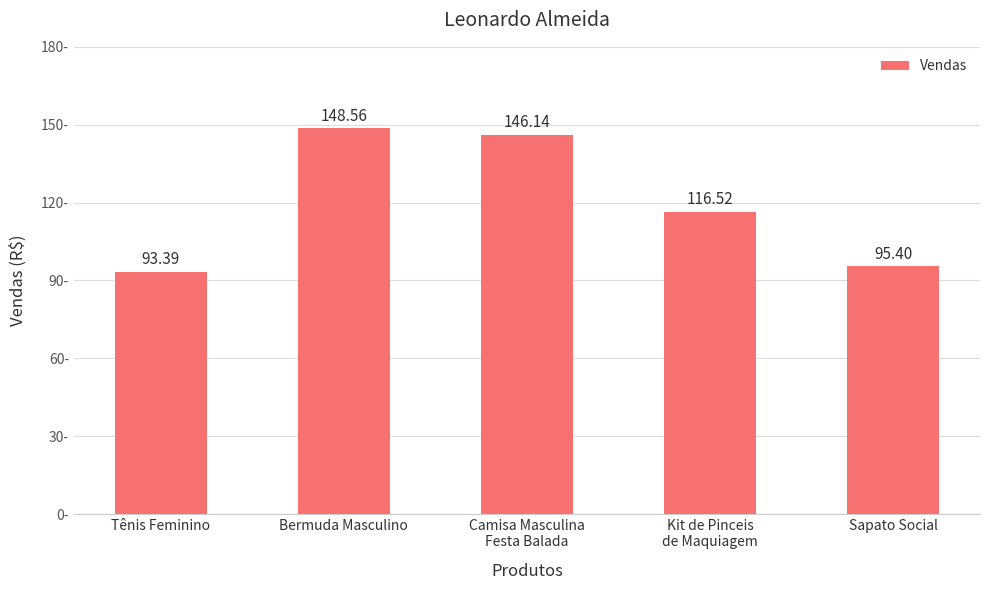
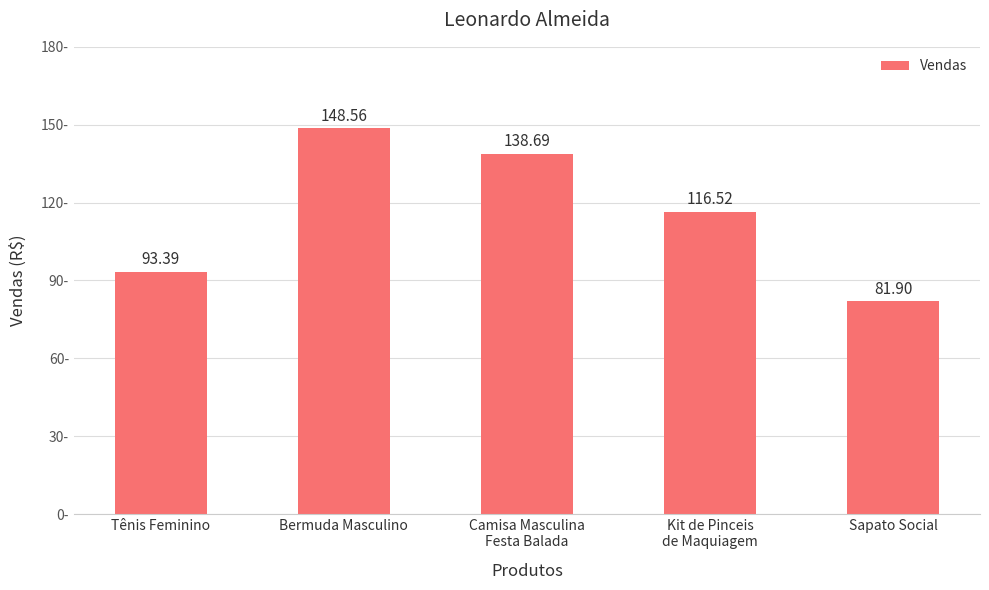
Camisa Masculina Festa Balada: 146.14 -> 138.69
Sapato Social: 95.40 -> 81.90
